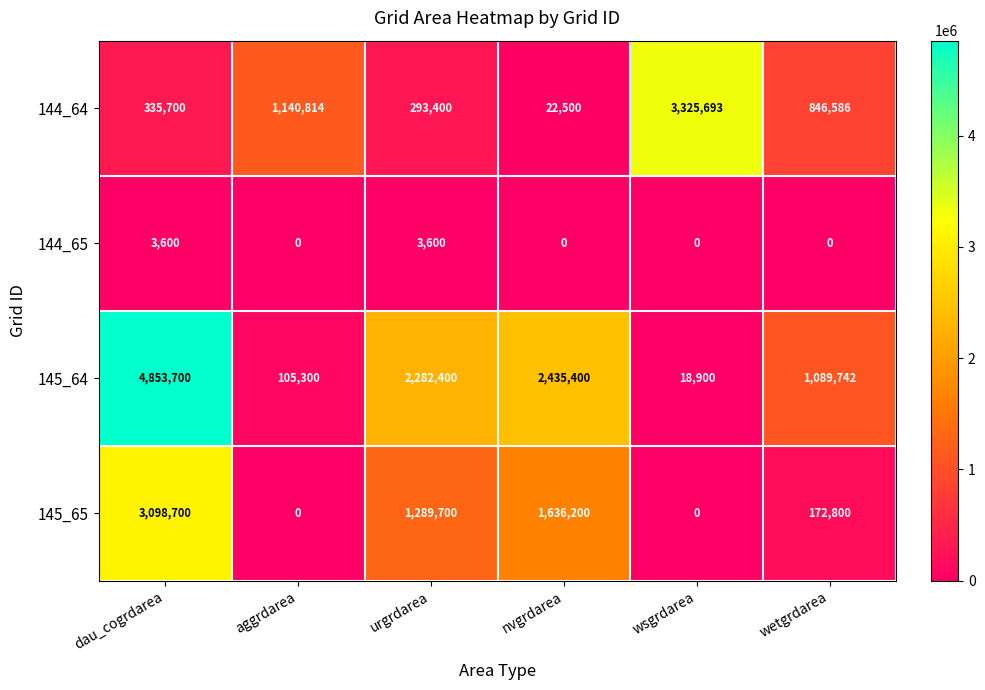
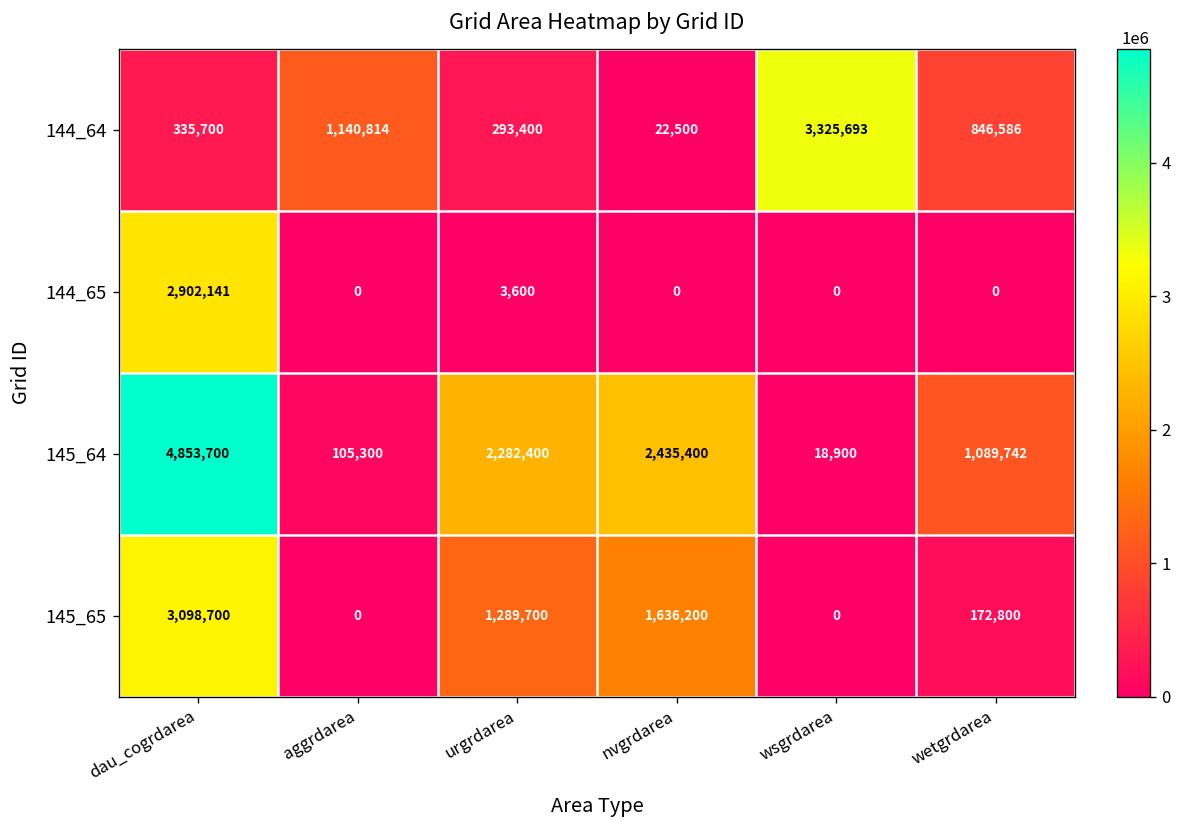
144_65, dau_cogrdarea: 3,600 -> 2,902,141
